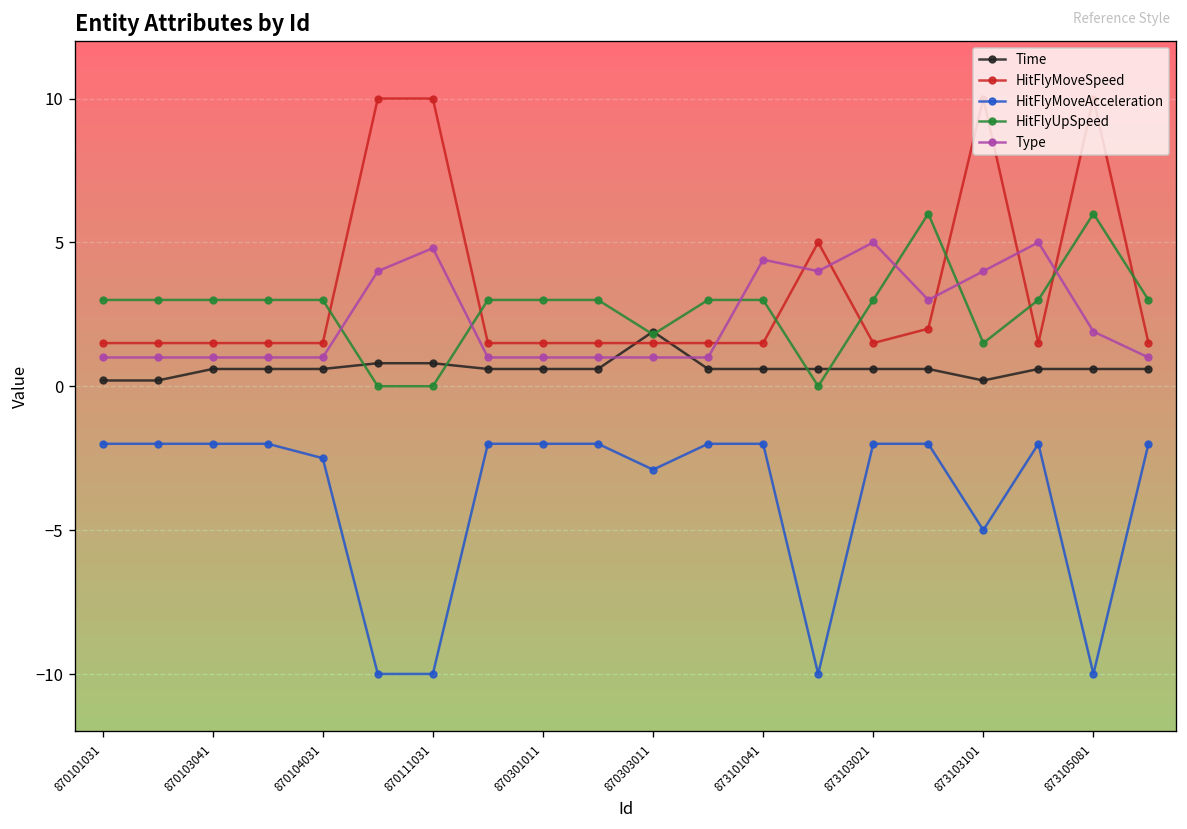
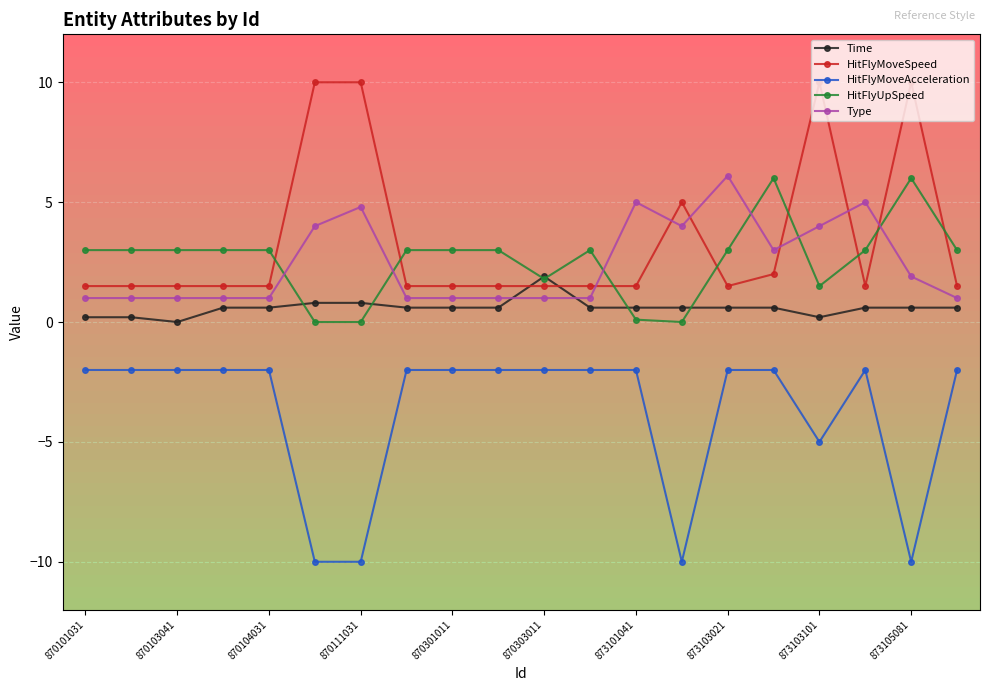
Time, 870103041: 0.6 -> 0.0
HitFlyMoveAcceleration, 870104031: -2.5 -> -2.0
HitFlyMoveAcceleration, 870303011: -2.9 -> -2.0
HitFlyUpSpeed, 873101041: 3.0 -> 0.1
Type, 873101041: 4.4 -> 5.0
Type, 873103021: 5.0 -> 6.1
